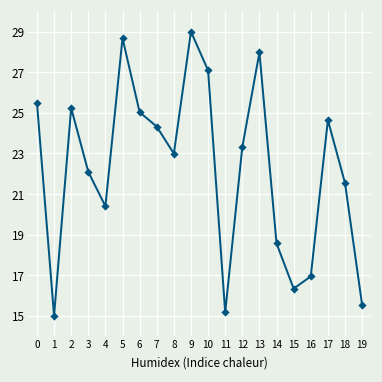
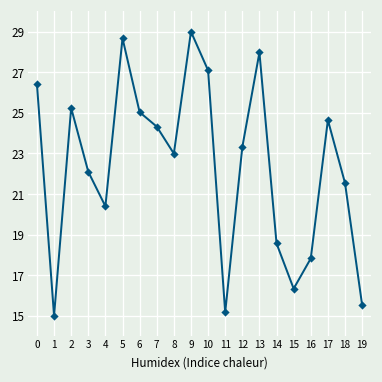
0: 25.5 -> 26.4
16: 16.9 -> 17.8
